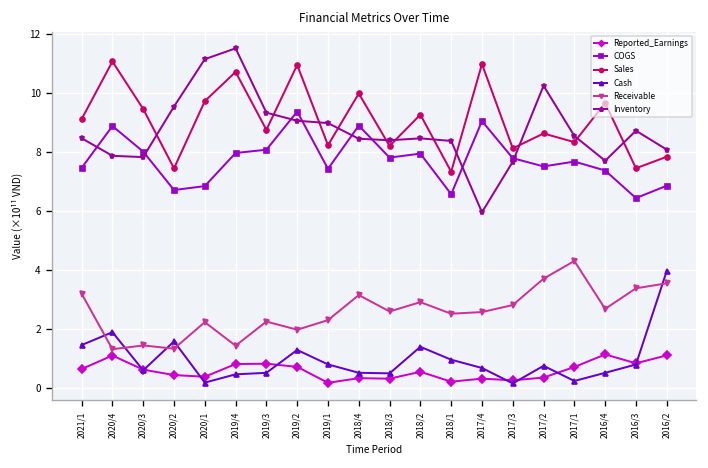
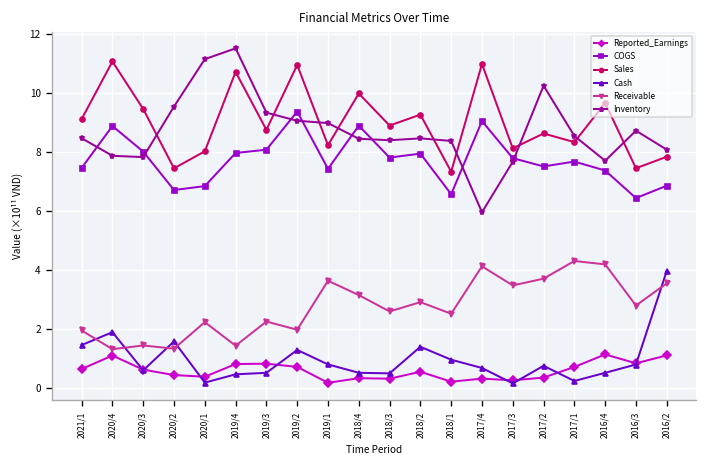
Receivable, 2021/1: 3.2 -> 1.9
Sales, 2020/1: 9.7 -> 8.0
Receivable, 2019/1: 2.3 -> 3.6
Sales, 2018/3: 8.2 -> 8.9
Receivable, 2017/4: 2.6 -> 4.1
Receivable, 2017/3: 2.8 -> 3.5
Receivable, 2016/4: 2.7 -> 4.2
Receivable, 2016/3: 3.4 -> 2.8
